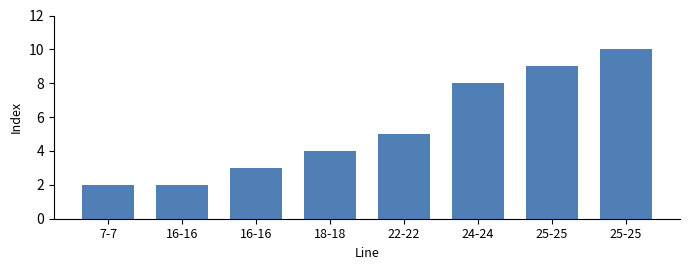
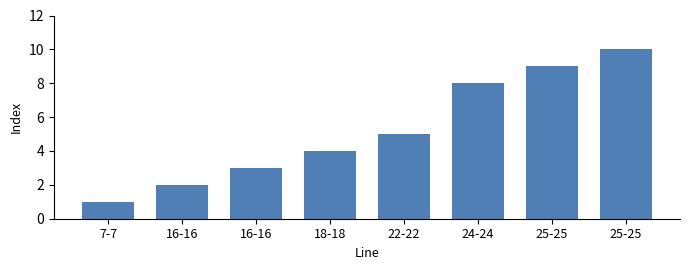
7-7: 2 -> 1
